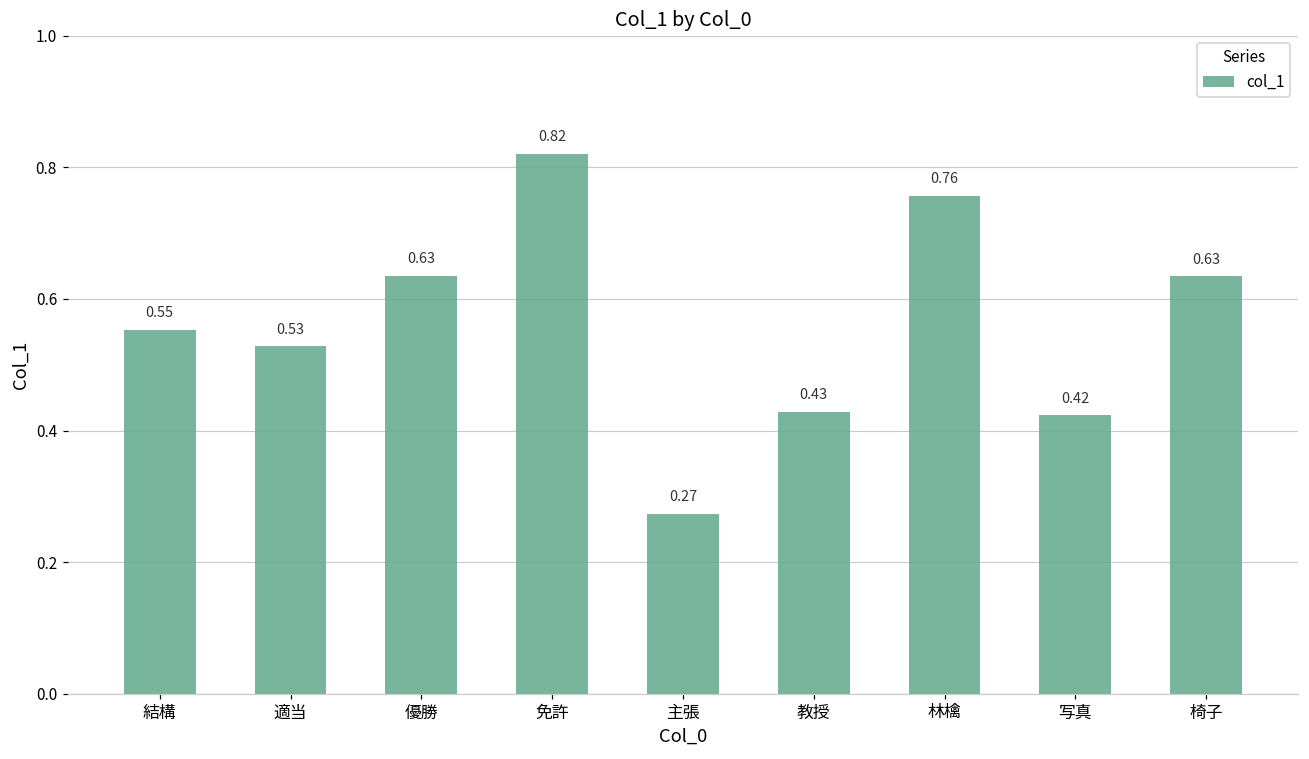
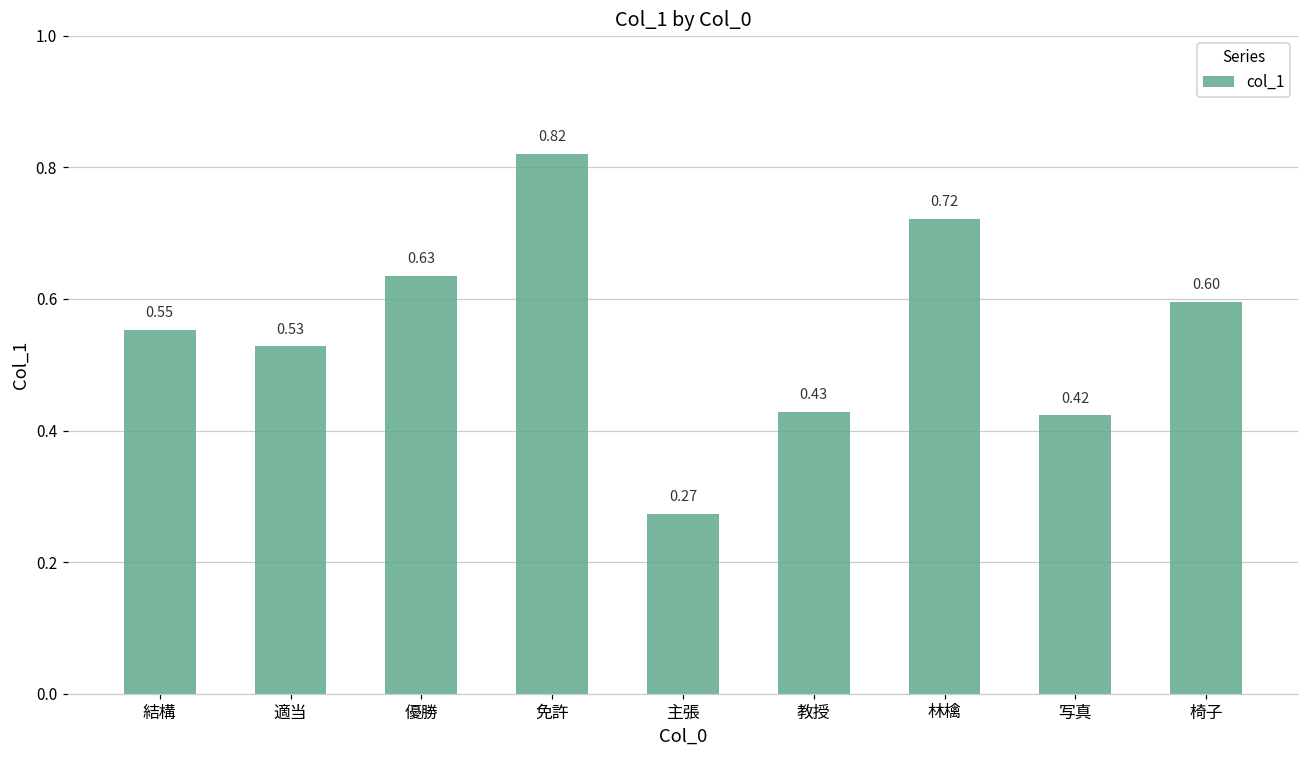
林檎: 0.76 -> 0.72
椅子: 0.63 -> 0.60
